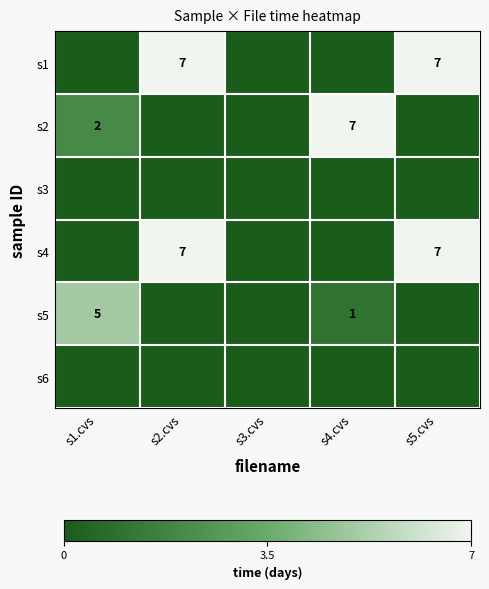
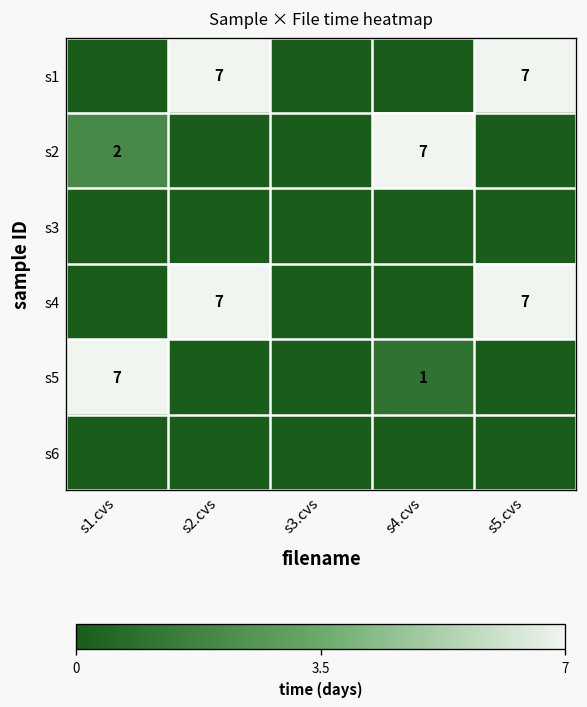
s5, s1.cvs: 5 -> 7
